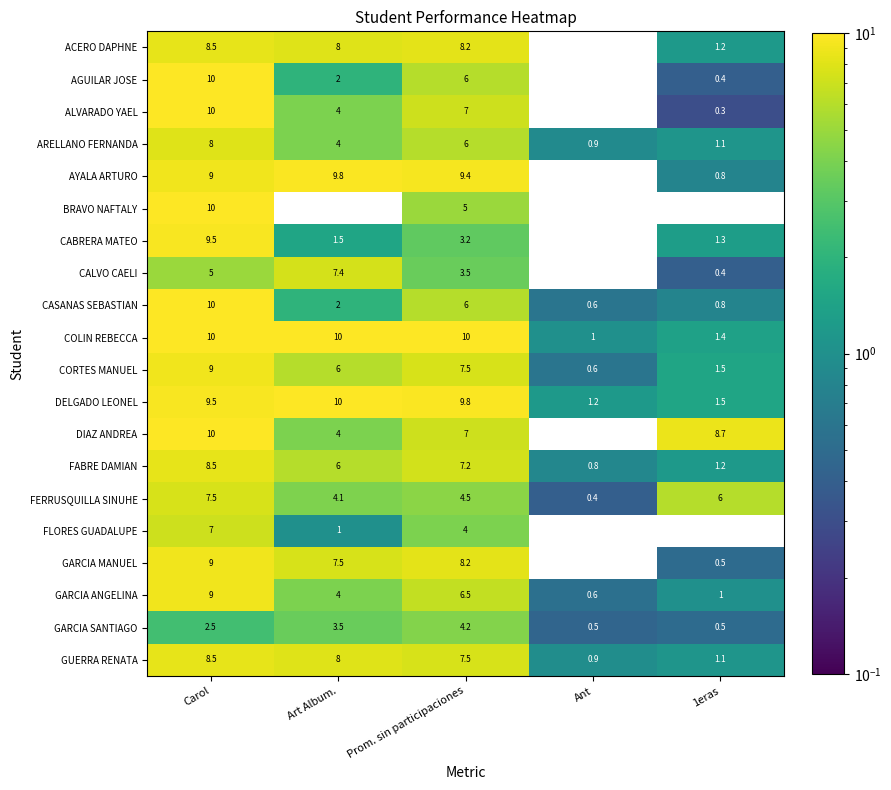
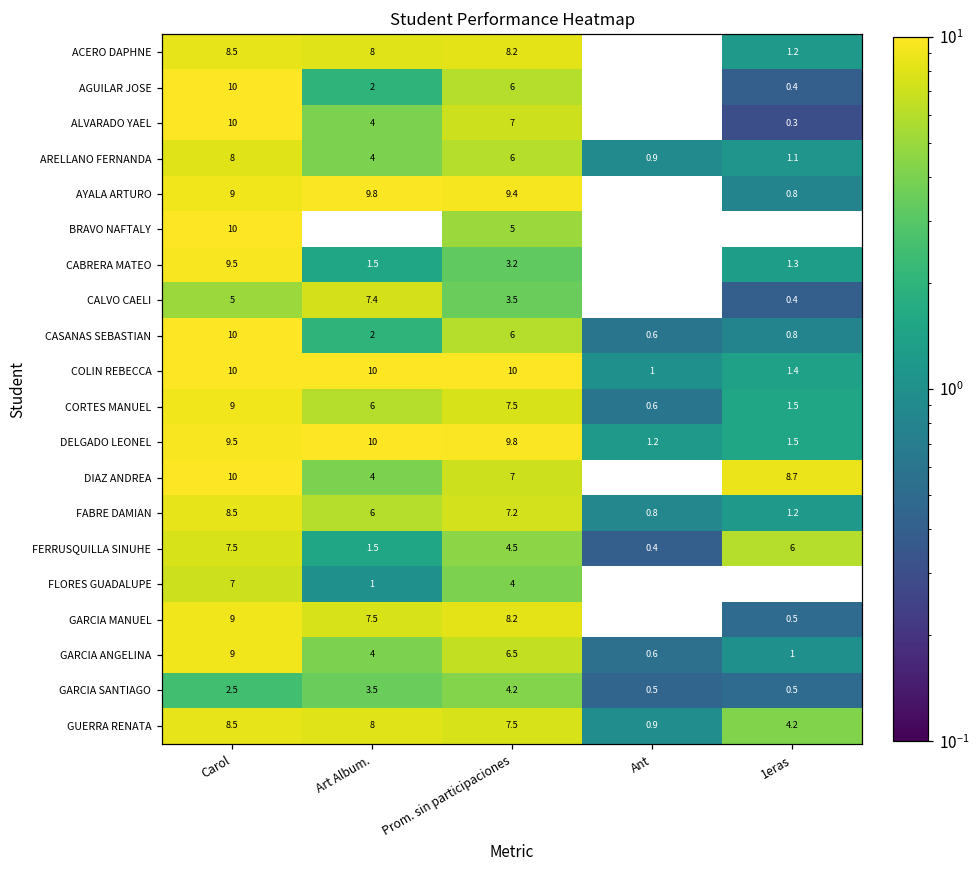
FERRUSQUILLA SINUHE, Art Album.: 4.1 -> 1.5
GUERRA RENATA, 1eras: 1.1 -> 4.2
